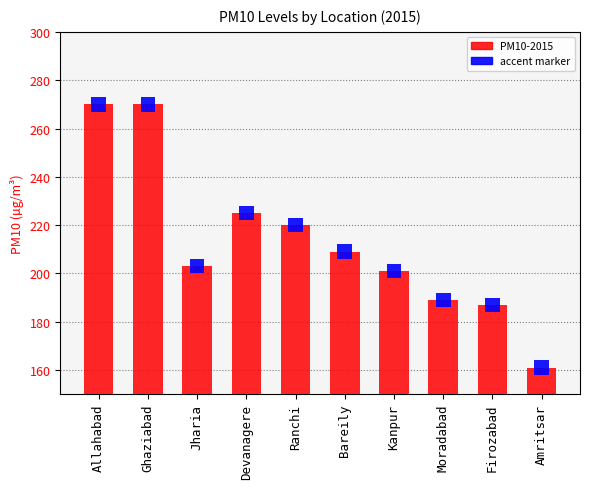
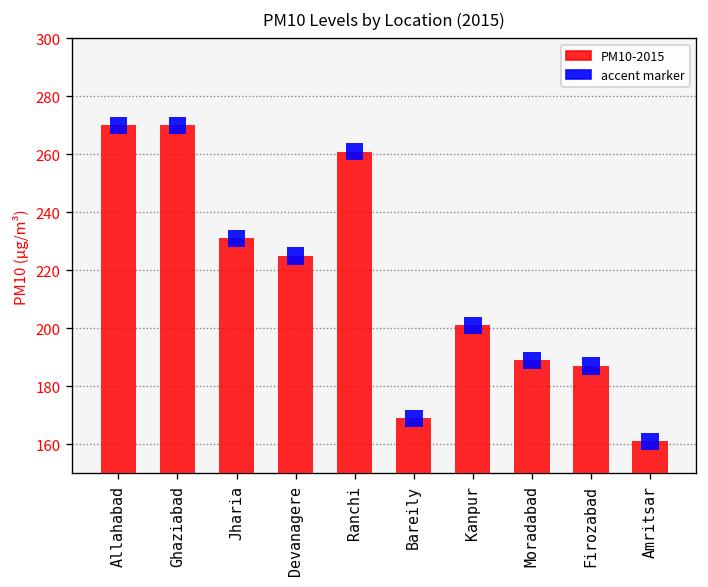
PM10-2015, Jharia: 203 -> 231
PM10-2015, Ranchi: 220 -> 261
PM10-2015, Bareily: 209 -> 169
